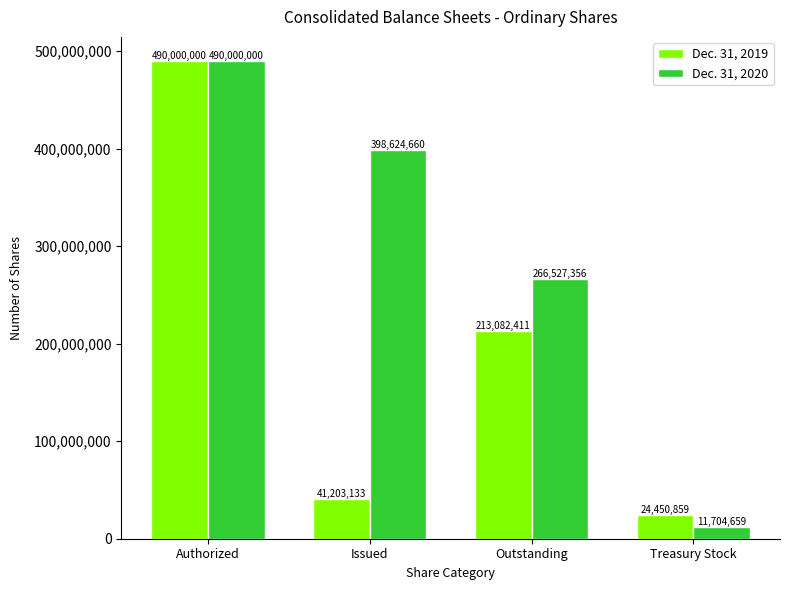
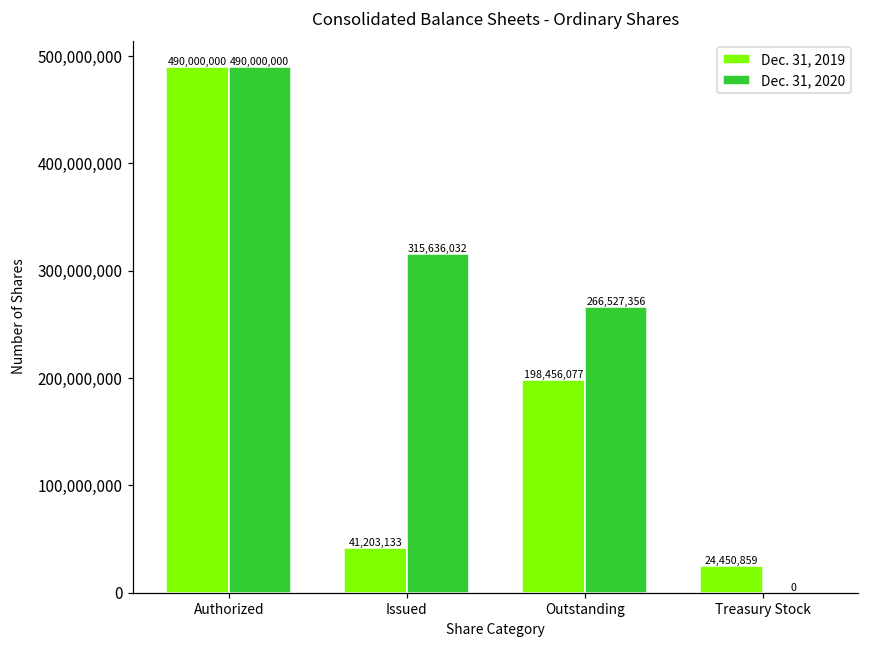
Dec. 31, 2020, Issued: 398,624,660 -> 315,636,032
Dec. 31, 2019, Outstanding: 213,082,411 -> 198,456,077
Dec. 31, 2020, Treasury Stock: 11,704,659 -> 0
